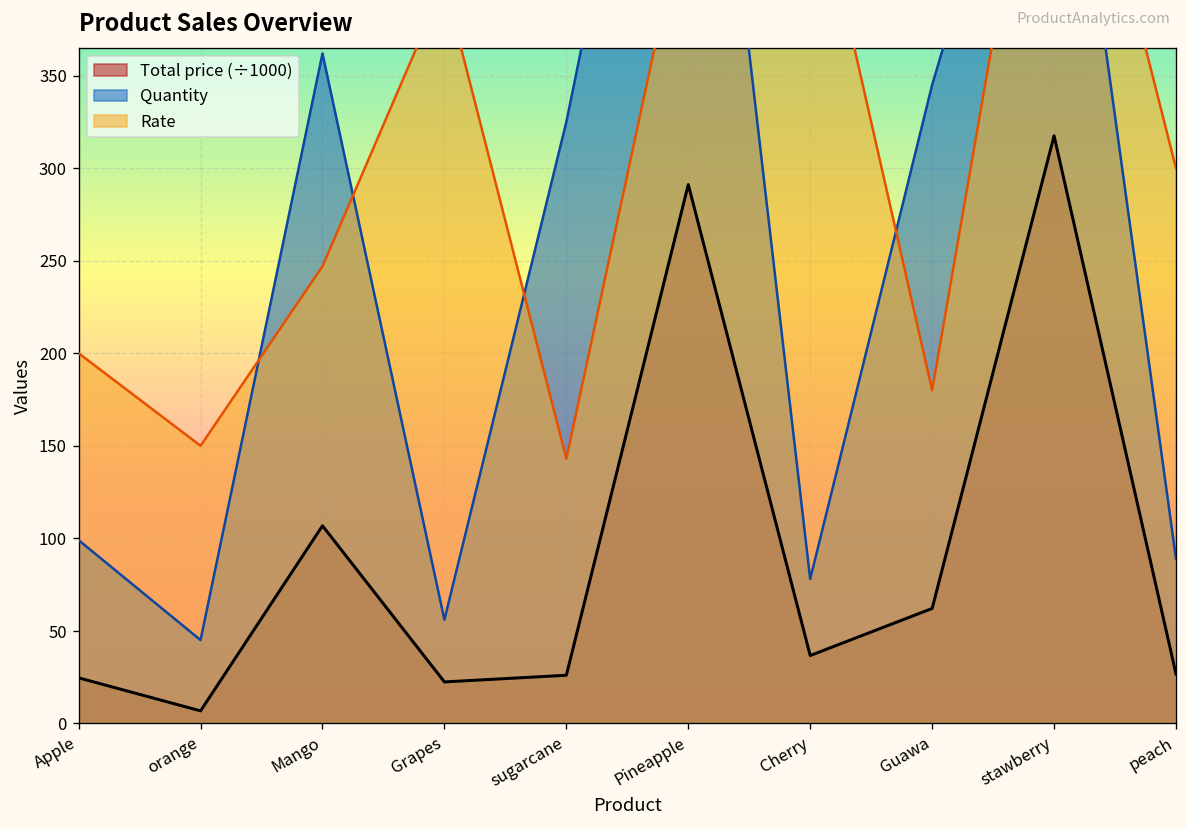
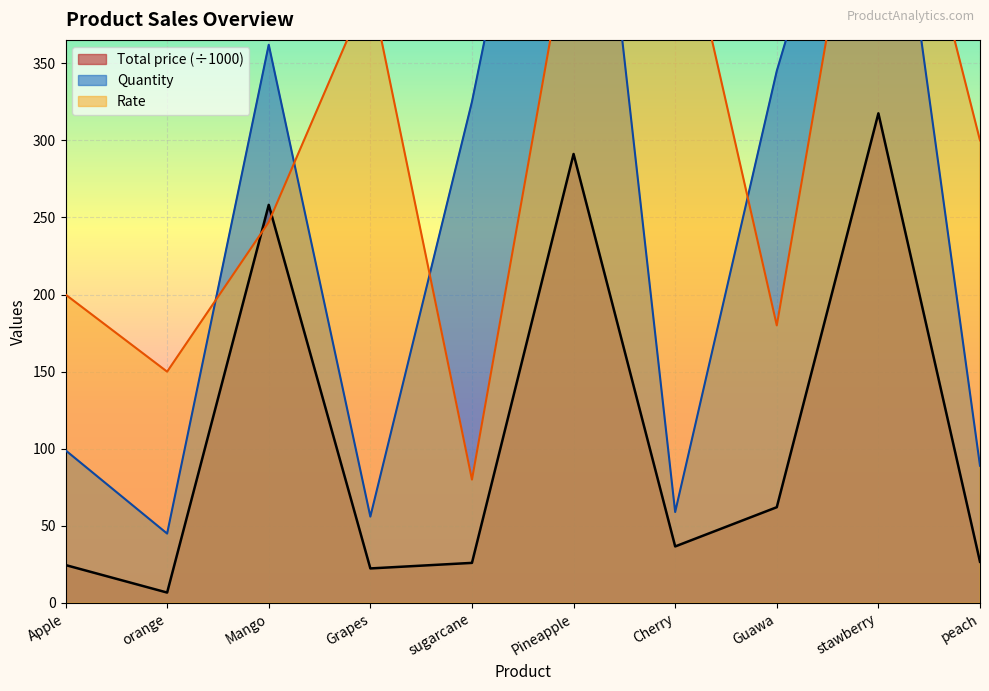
Total price (÷1000), Mango: 107 -> 258
Rate, sugarcane: 143 -> 80
Quantity, Cherry: 78 -> 59
